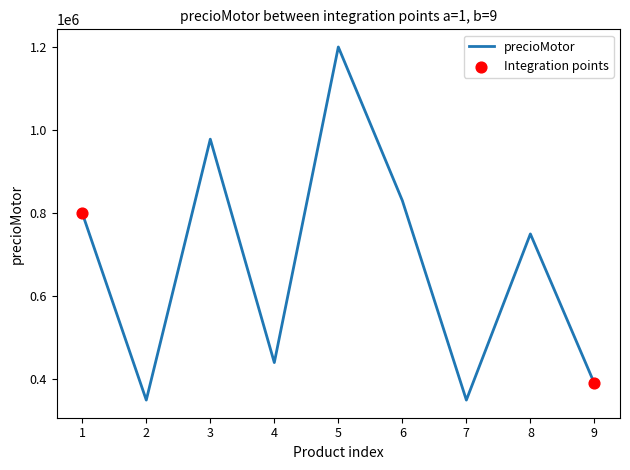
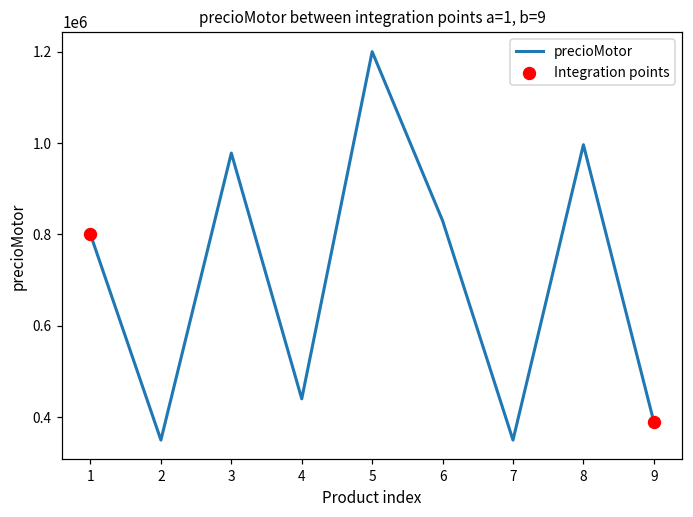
precioMotor, 8: 750000 -> 1000000
